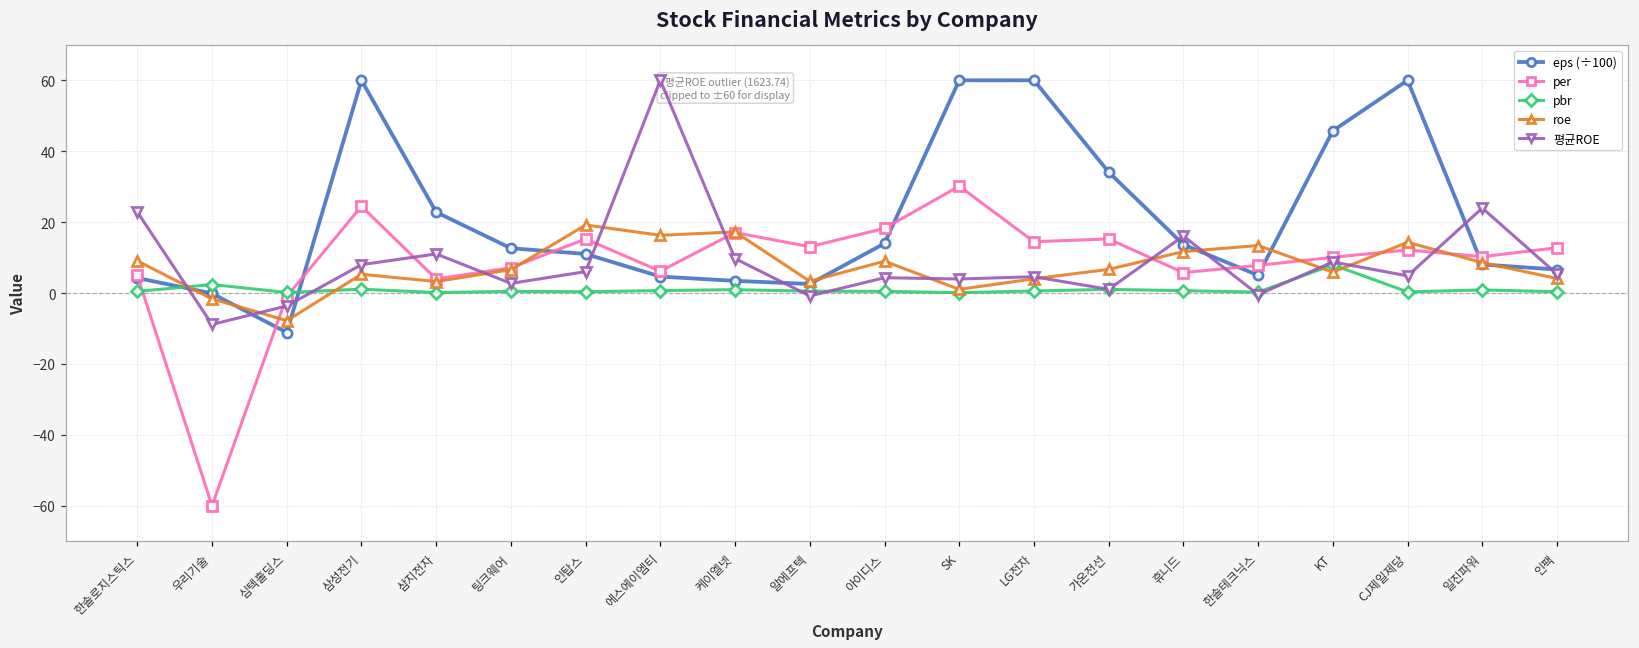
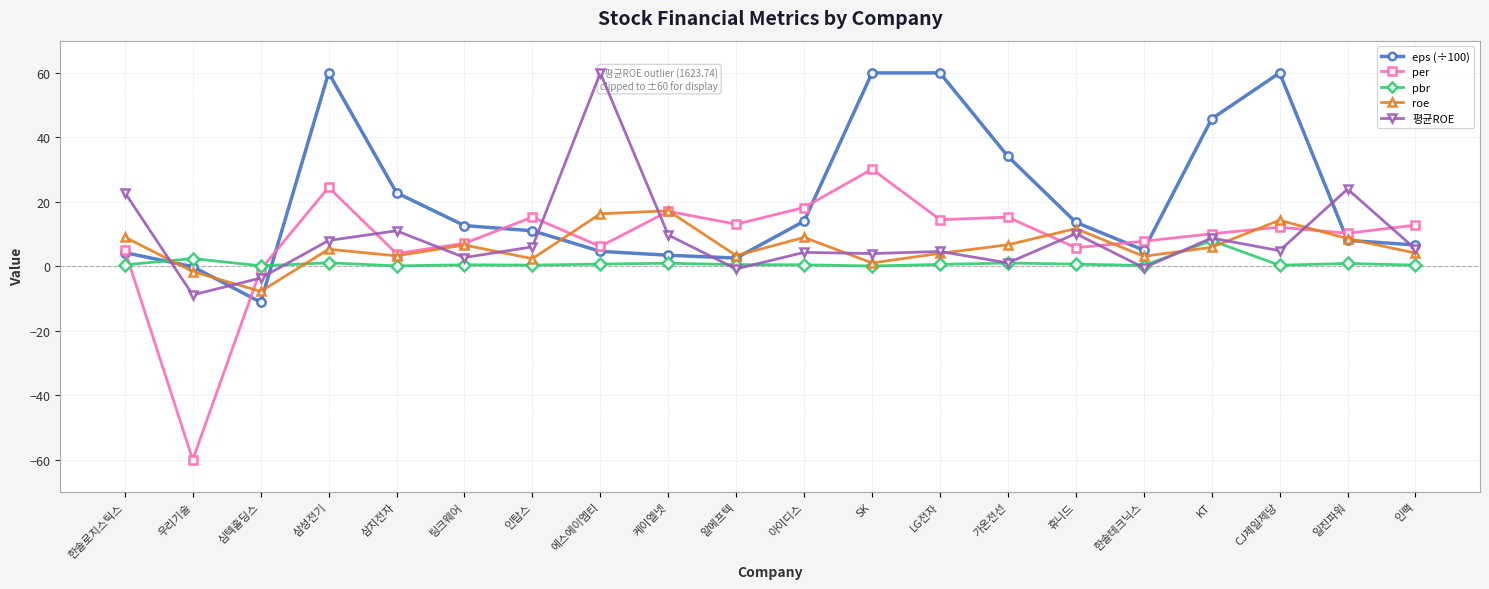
roe, 인탑스: 19 -> 2
평균ROE, 휴니드: 16 -> 10
roe, 한솔테크닉스: 13 -> 3
